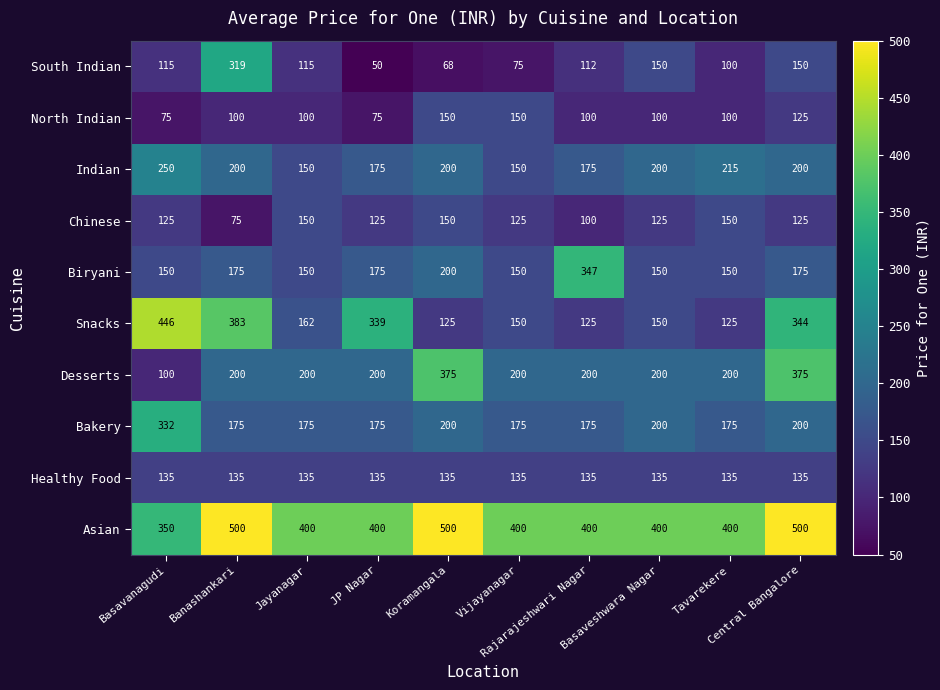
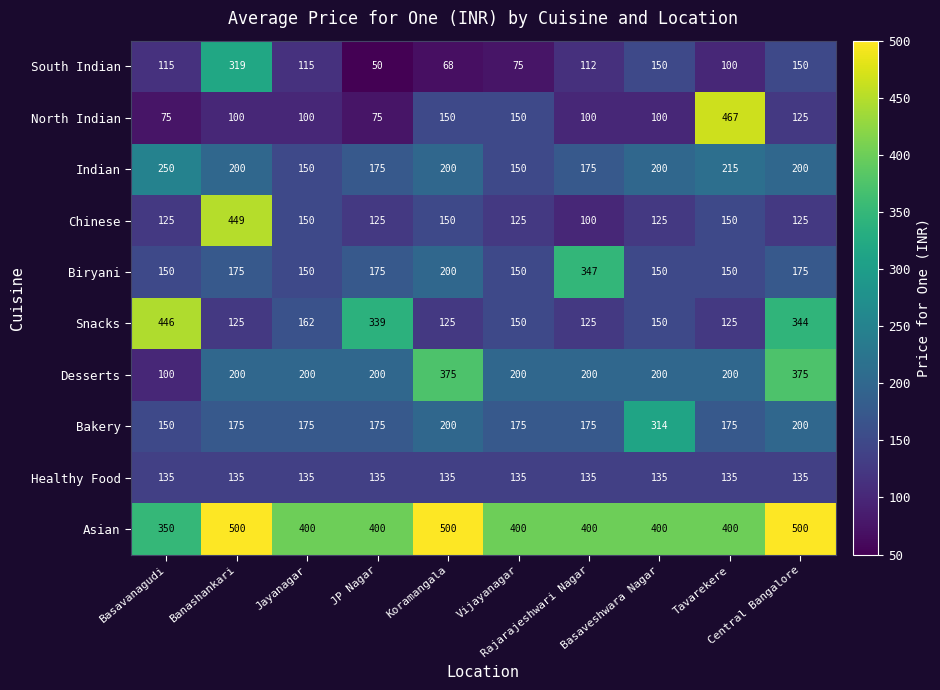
North Indian, Tavarekere: 100 -> 467
Chinese, Banashankari: 75 -> 449
Snacks, Banashankari: 383 -> 125
Bakery, Basavanagudi: 332 -> 150
Bakery, Basaveshwara Nagar: 200 -> 314
